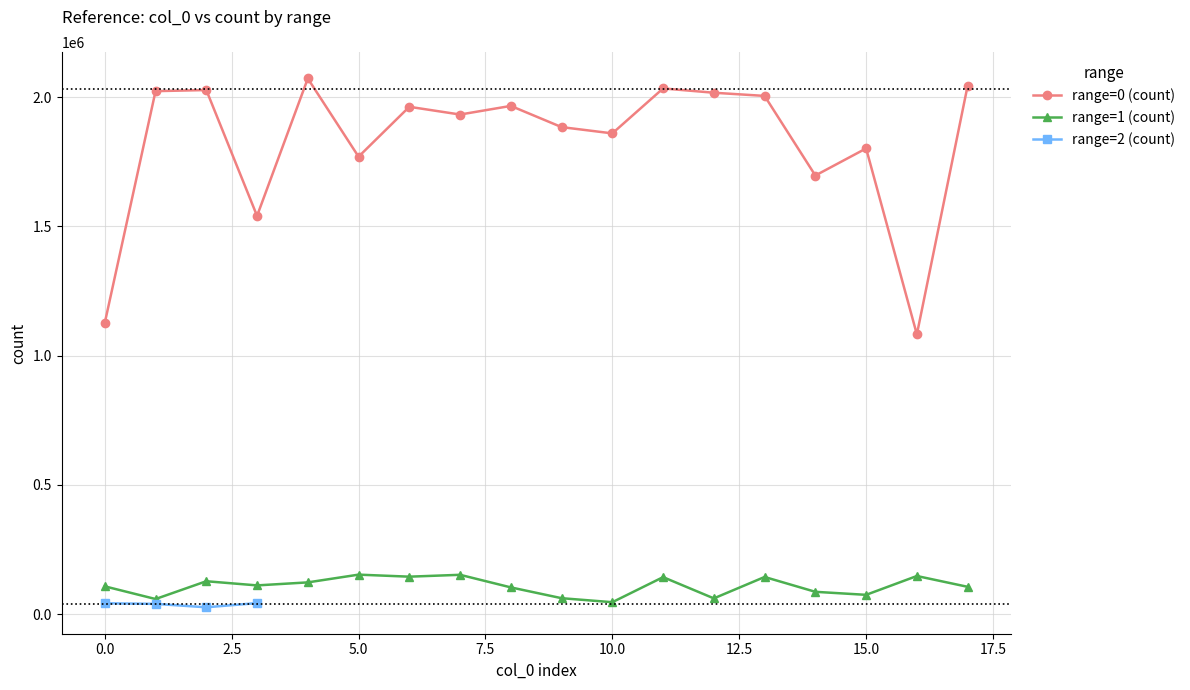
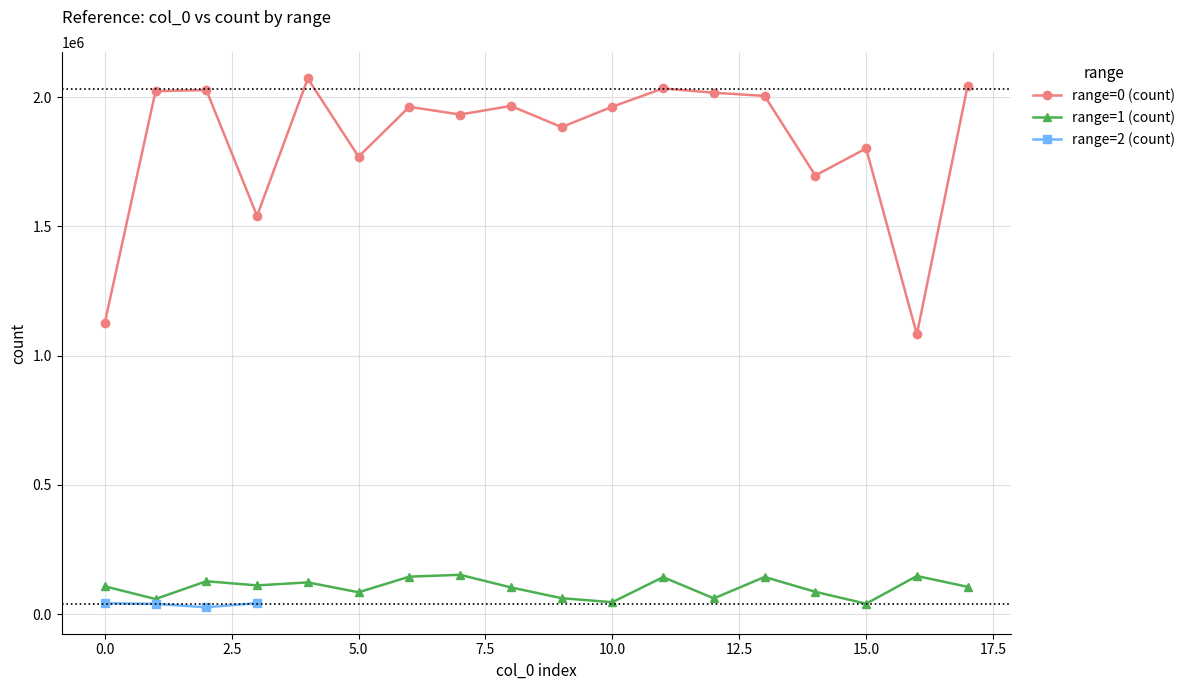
range=1 (count), 5.0: 150000 -> 80000
range=0 (count), 10.0: 1860000 -> 1960000
range=1 (count), 15.0: 70000 -> 40000
